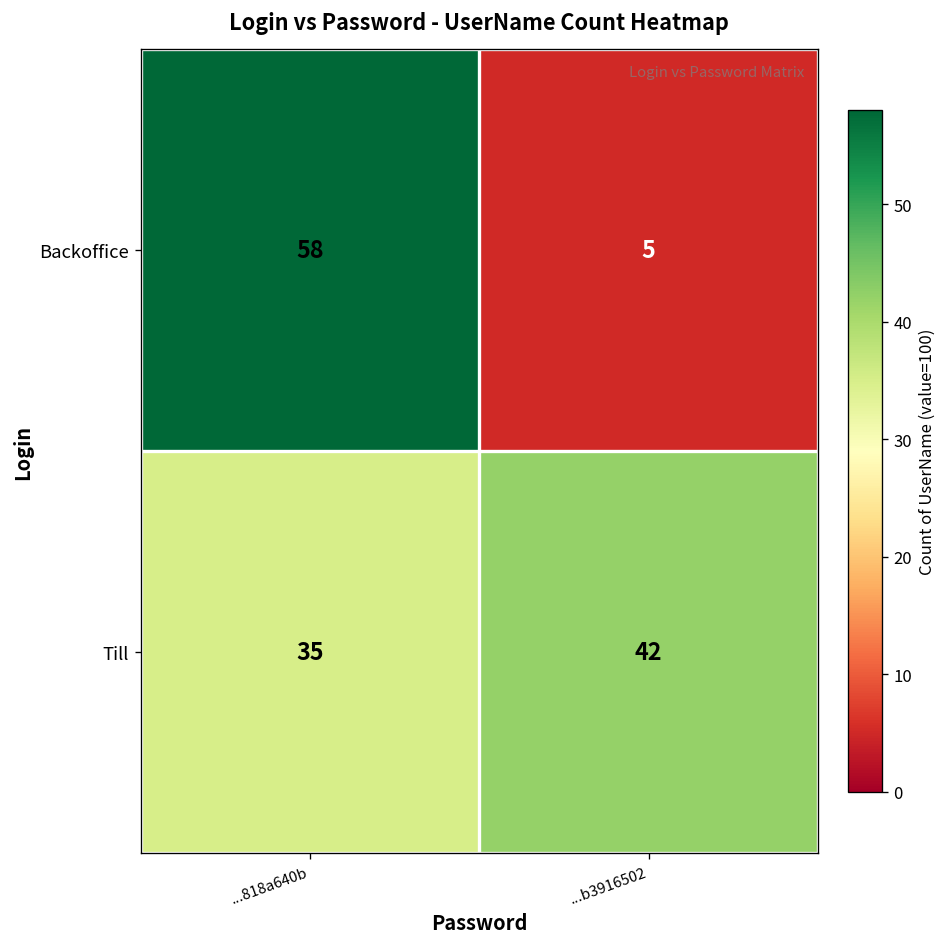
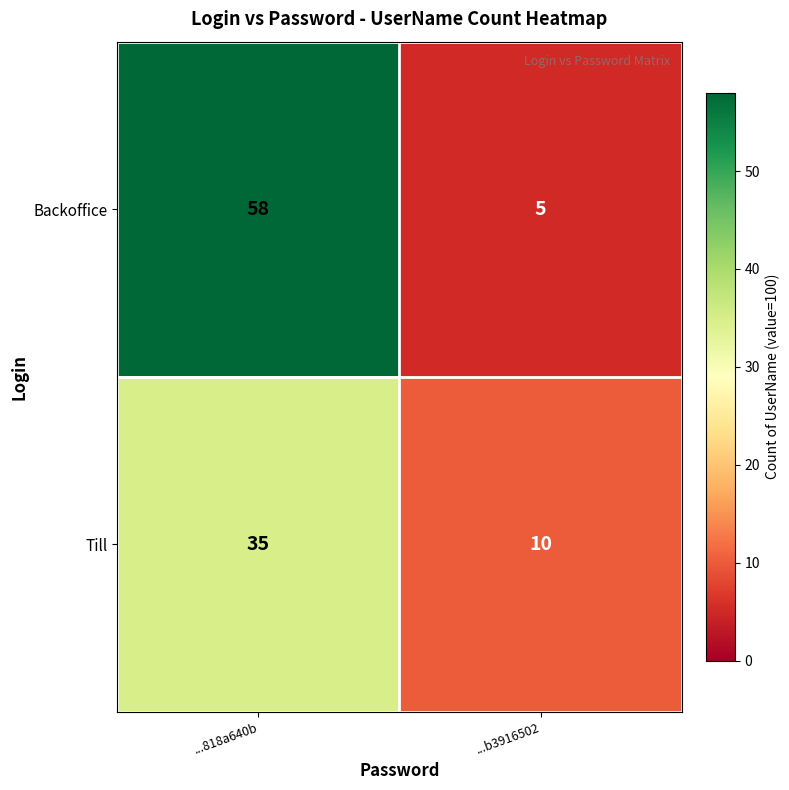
Till, ...b3916502: 42 -> 10
